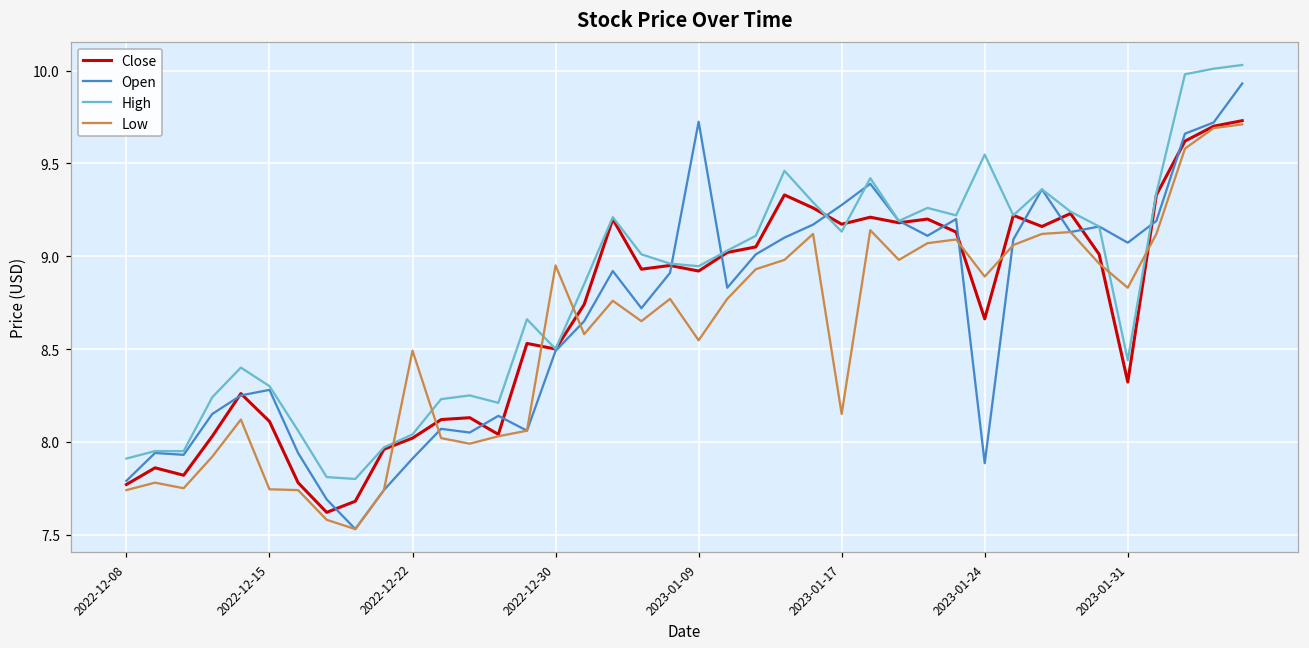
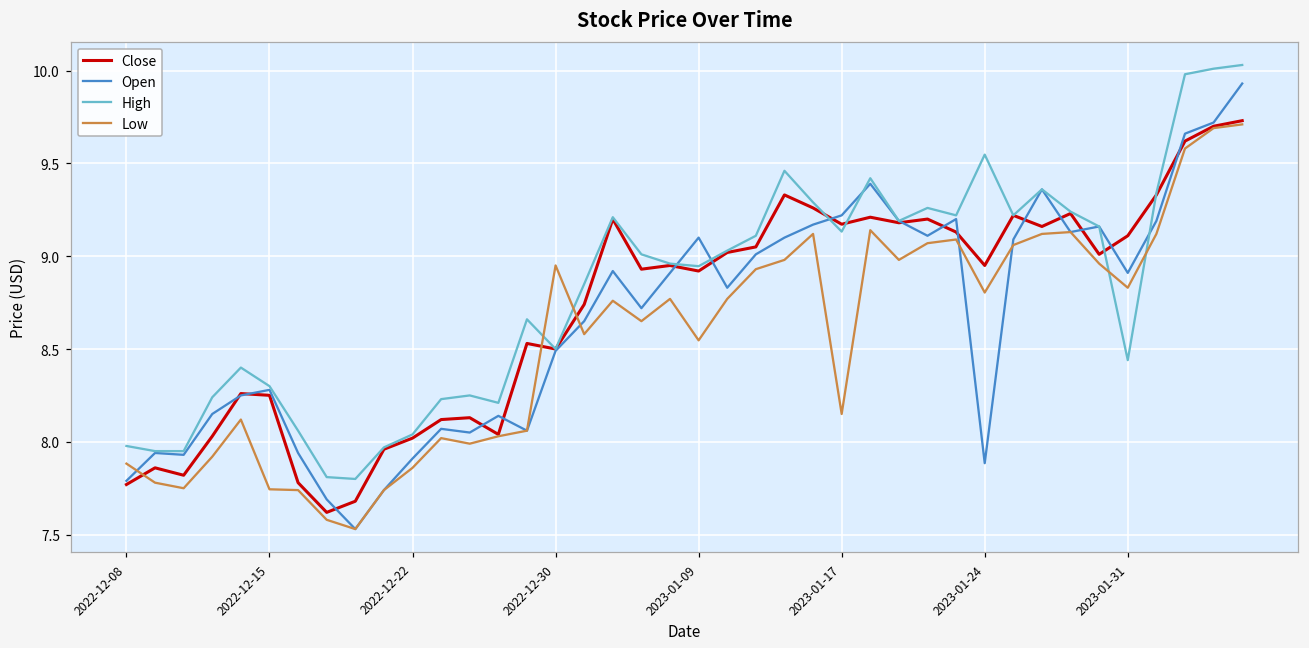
High, 2022-12-08: 7.91 -> 7.98
Low, 2022-12-08: 7.74 -> 7.88
Close, 2022-12-15: 8.11 -> 8.25
Low, 2022-12-22: 8.49 -> 7.86
Open, 2023-01-09: 9.72 -> 9.10
Open, 2023-01-17: 9.28 -> 9.22
Close, 2023-01-24: 8.66 -> 8.95
Low, 2023-01-24: 8.89 -> 8.80
Close, 2023-01-31: 8.32 -> 9.11
Open, 2023-01-31: 9.07 -> 8.91
